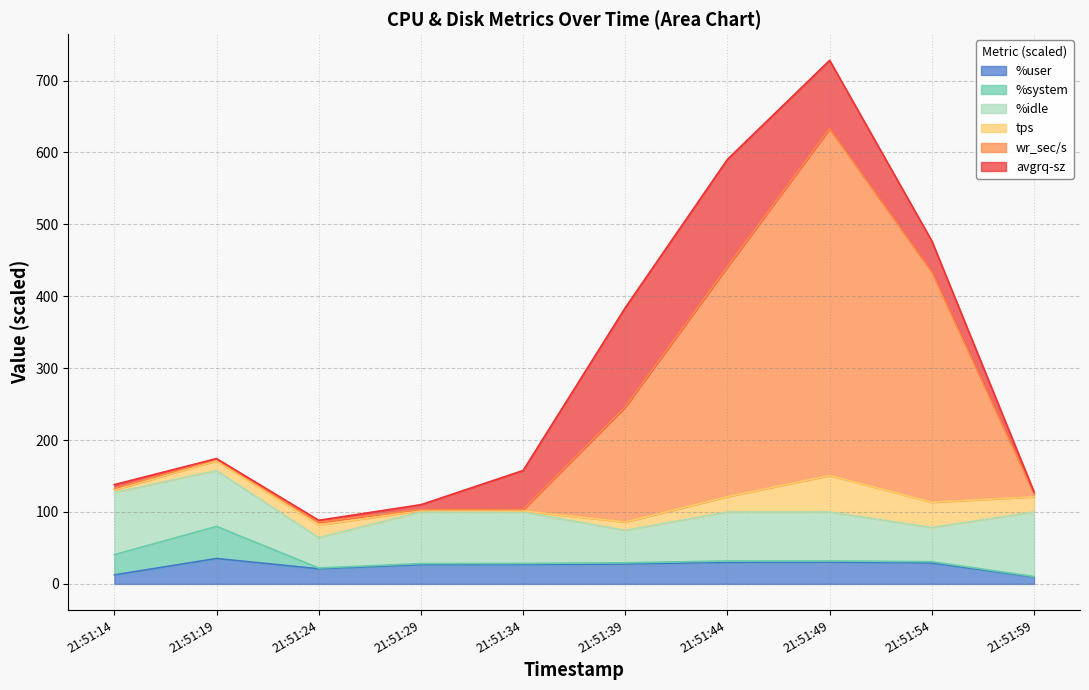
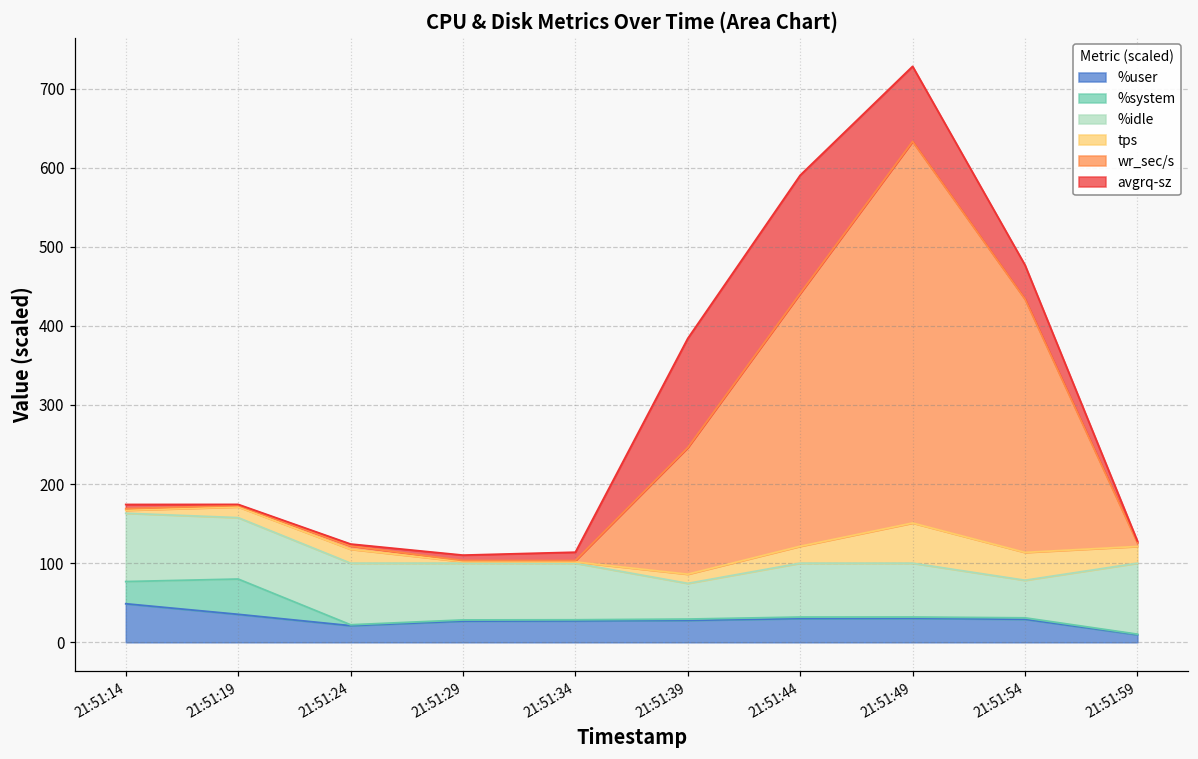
%user, 21:51:14: 10 -> 50
%idle, 21:51:24: 40 -> 80
avgrq-sz, 21:51:34: 50 -> 10
